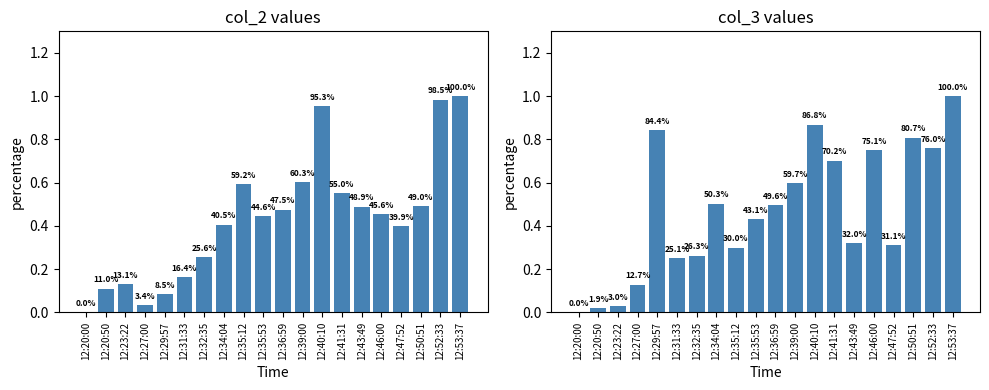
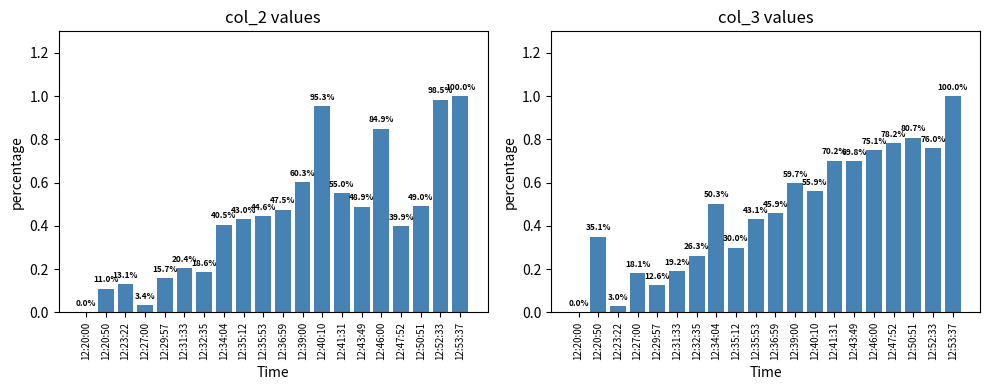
col_2 values, 12:29:57: 8.5% -> 15.7%
col_2 values, 12:31:33: 16.4% -> 20.4%
col_2 values, 12:32:35: 25.6% -> 18.6%
col_2 values, 12:35:12: 59.2% -> 43.0%
col_2 values, 12:46:00: 45.6% -> 84.9%
col_3 values, 12:20:50: 1.9% -> 35.1%
col_3 values, 12:27:00: 12.7% -> 18.1%
col_3 values, 12:29:57: 84.4% -> 12.6%
col_3 values, 12:31:33: 25.1% -> 19.2%
col_3 values, 12:36:59: 49.6% -> 45.9%
col_3 values, 12:40:10: 86.8% -> 55.9%
col_3 values, 12:43:49: 32.0% -> 69.8%
col_3 values, 12:47:52: 31.1% -> 78.2%
